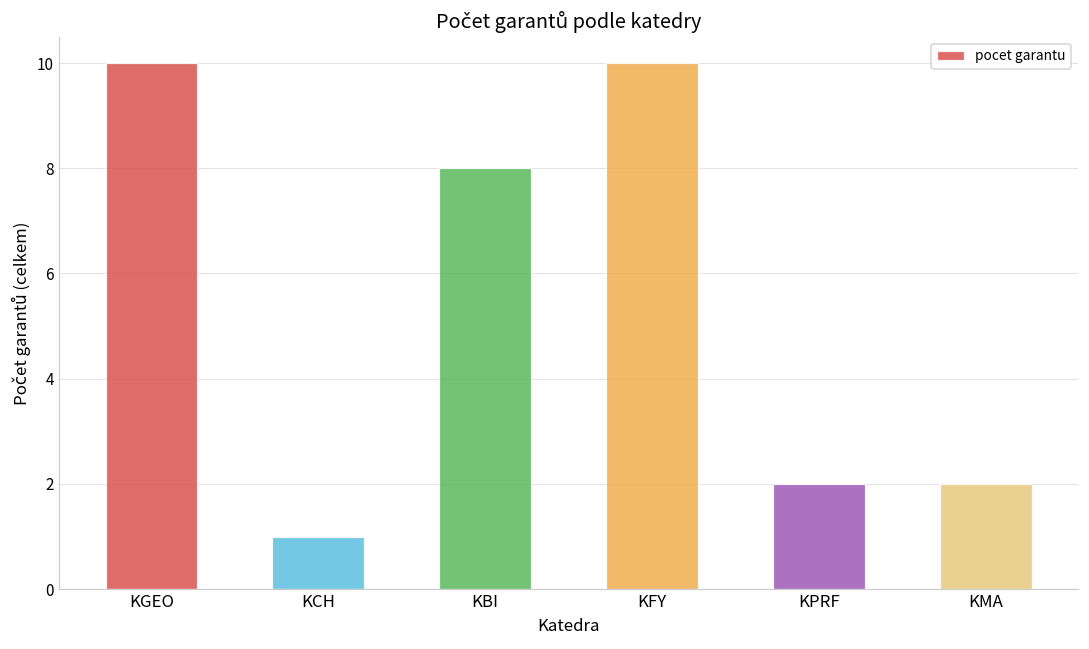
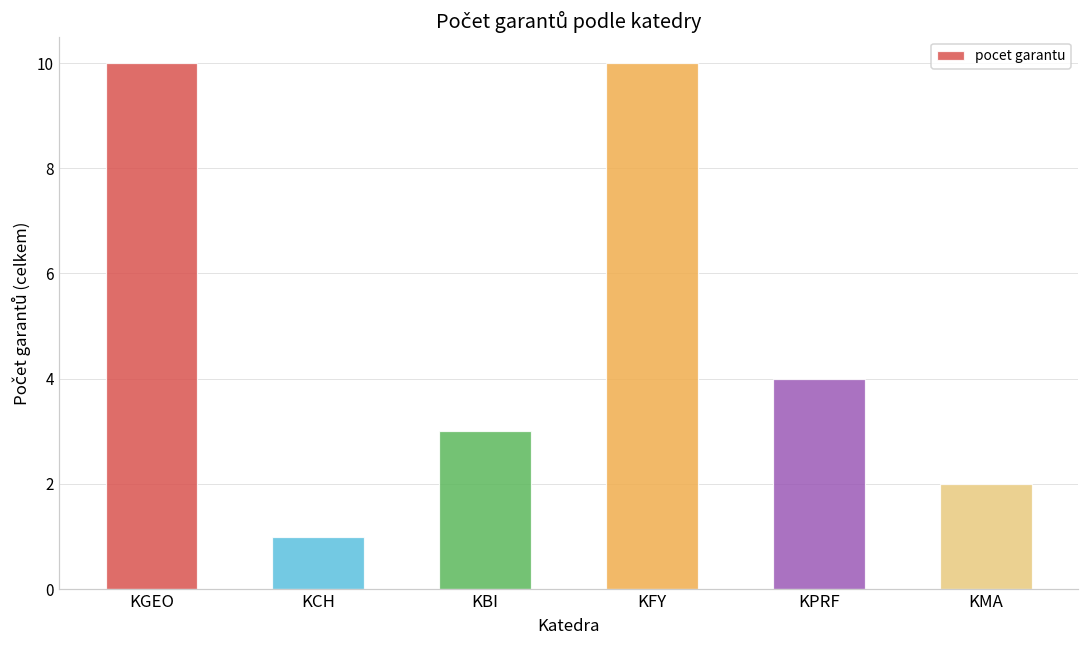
KBI: 8 -> 3
KPRF: 2 -> 4
